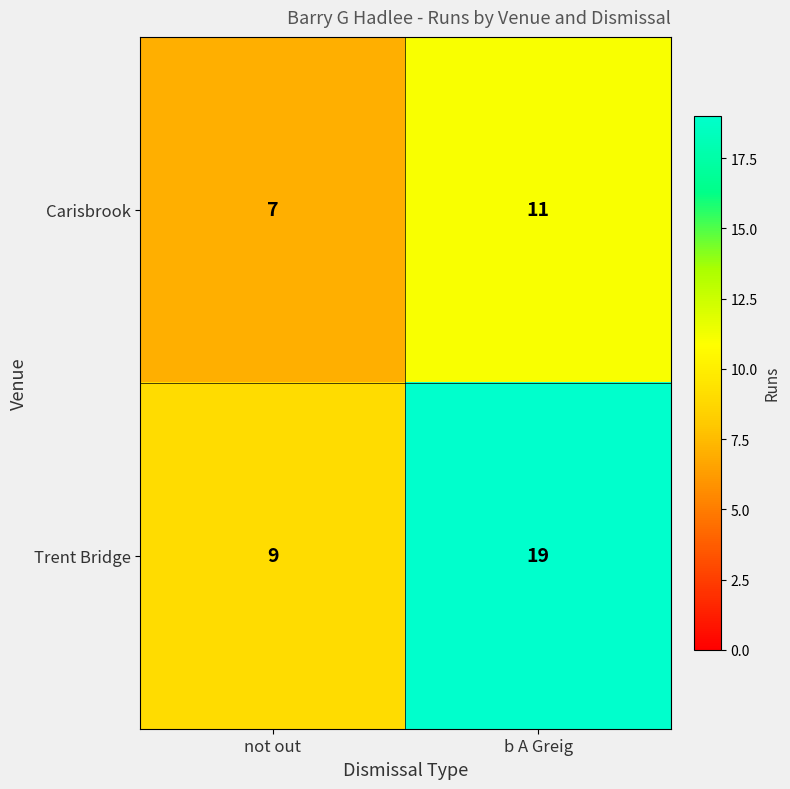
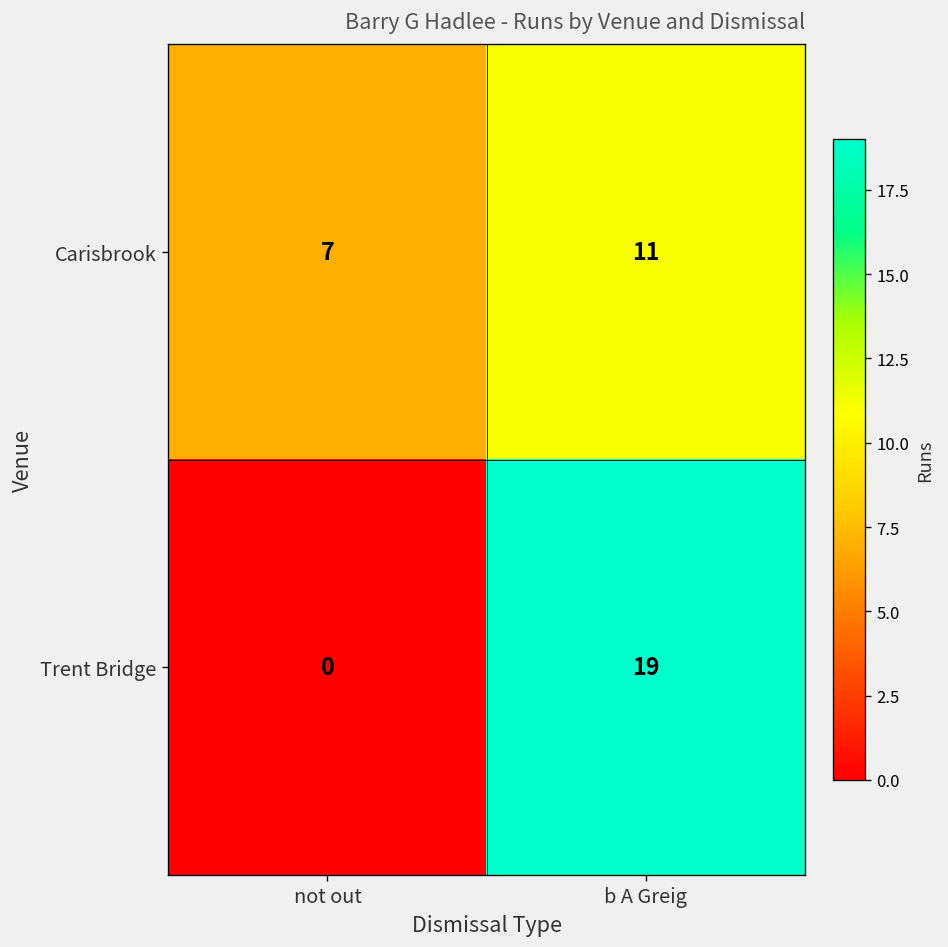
Trent Bridge, not out: 9 -> 0
